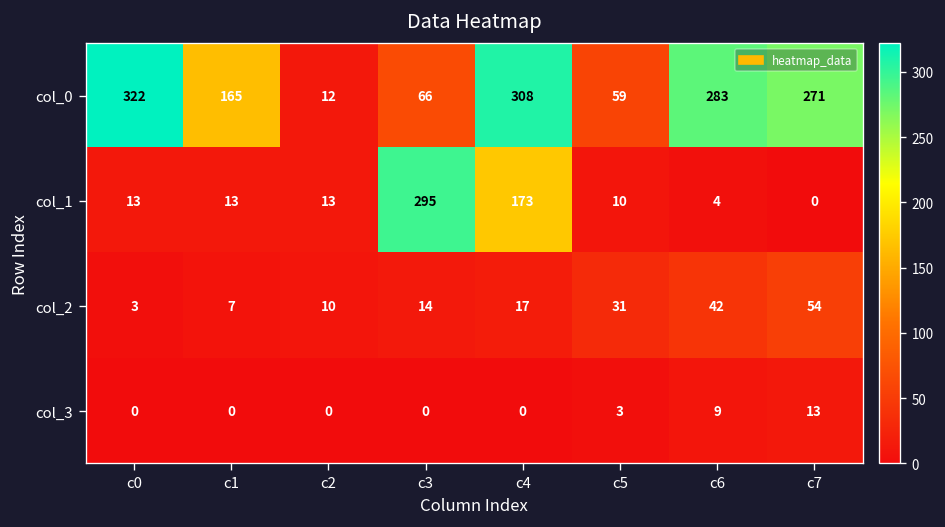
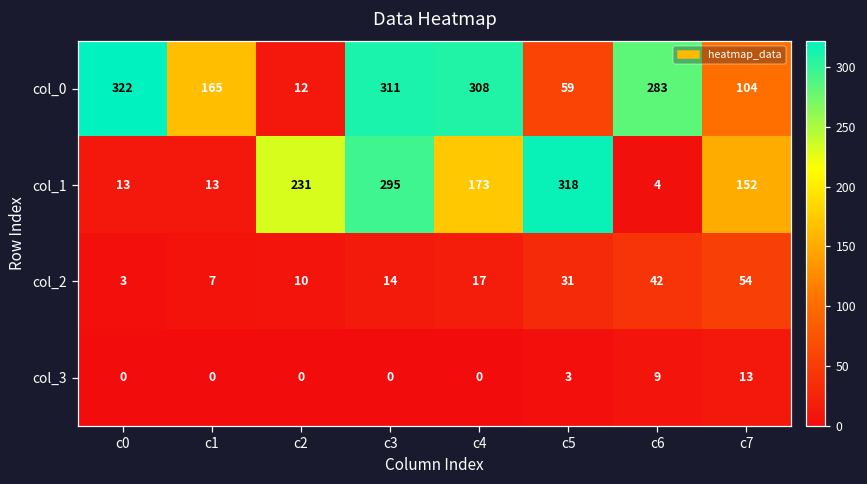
col_0, c3: 66 -> 311
col_0, c7: 271 -> 104
col_1, c2: 13 -> 231
col_1, c5: 10 -> 318
col_1, c7: 0 -> 152
